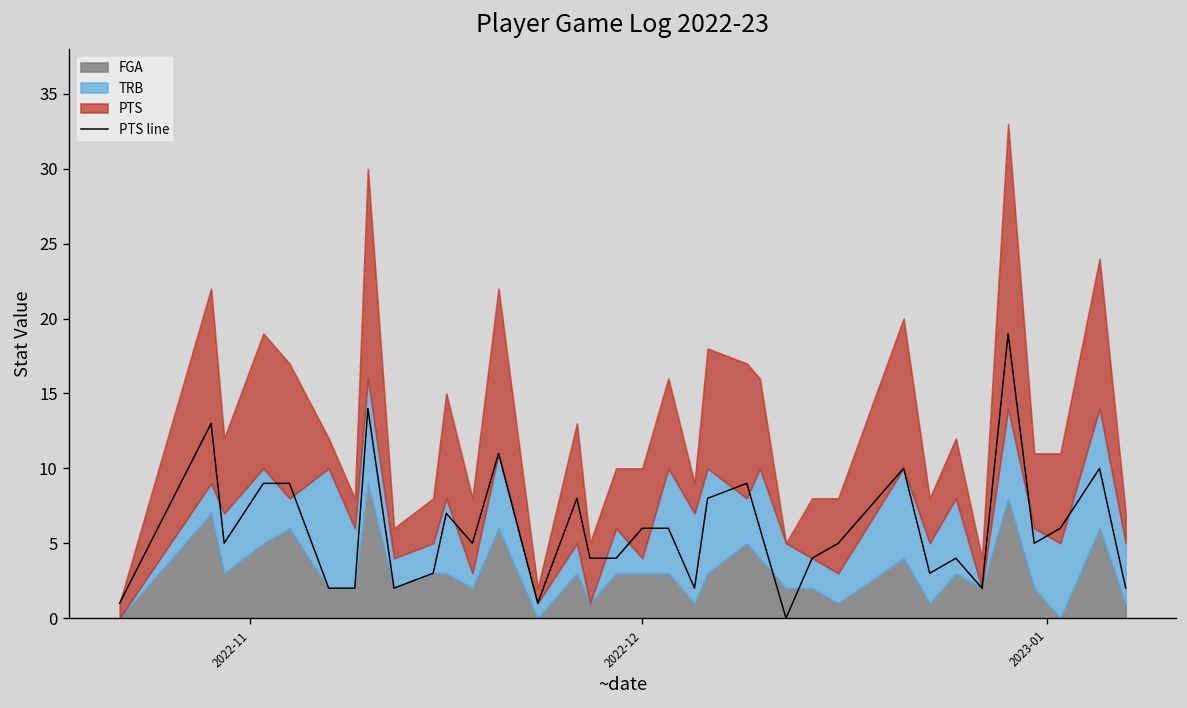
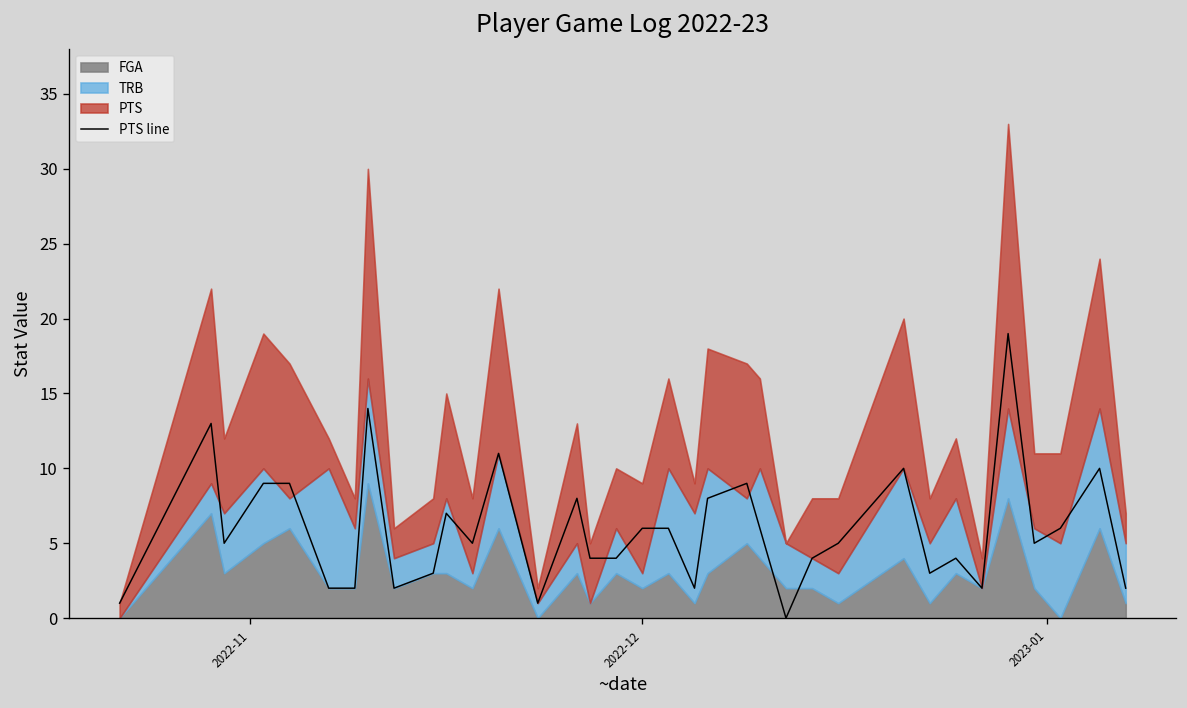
FGA, 2022-12: 3 -> 2
